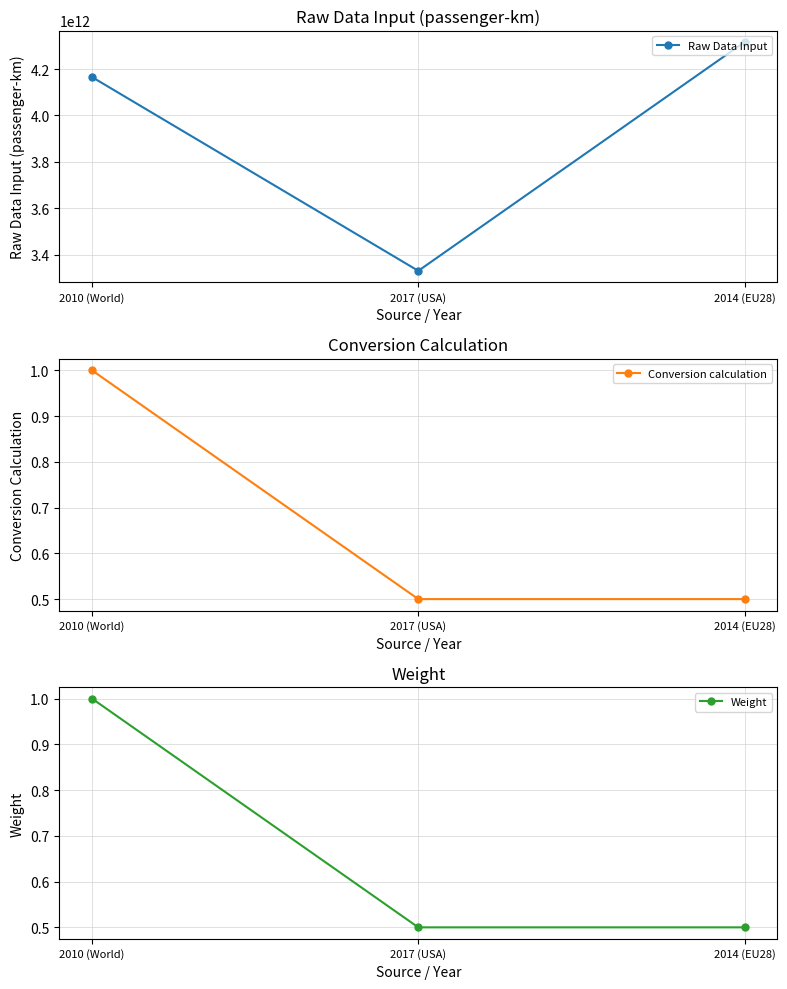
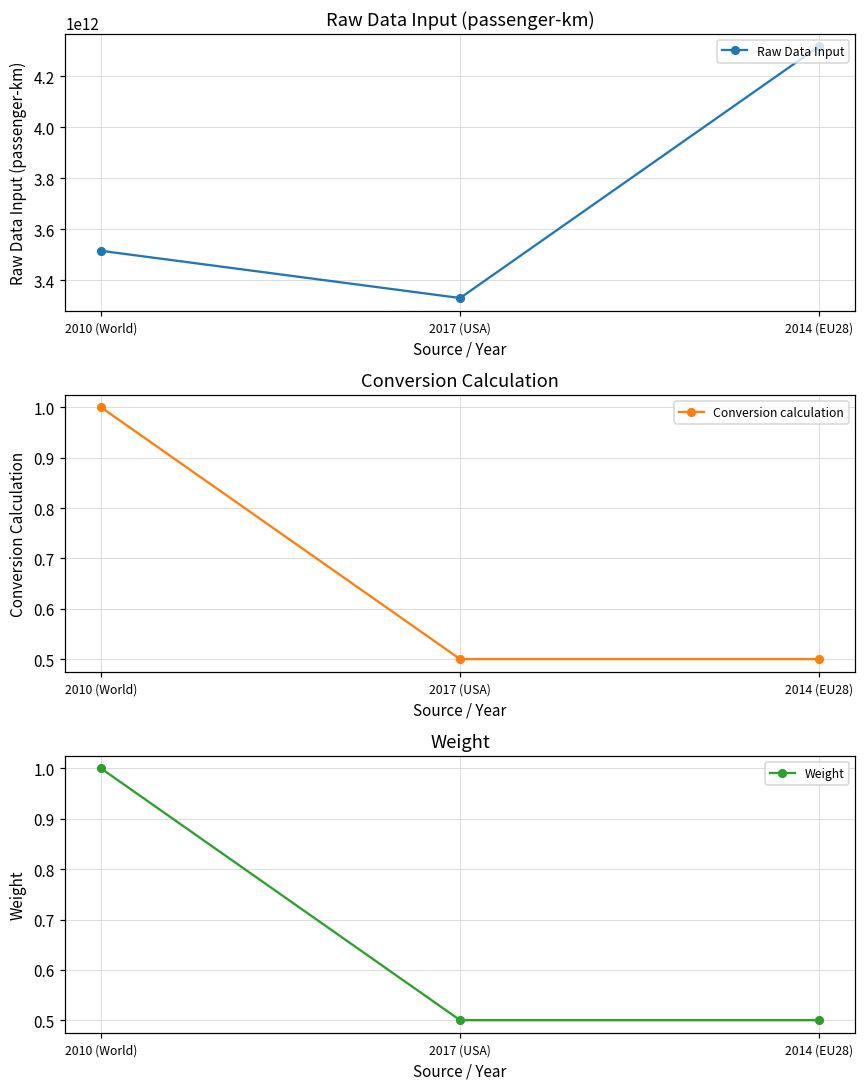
Raw Data Input (passenger-km), 2010 (World): 4170000000000 -> 3520000000000
